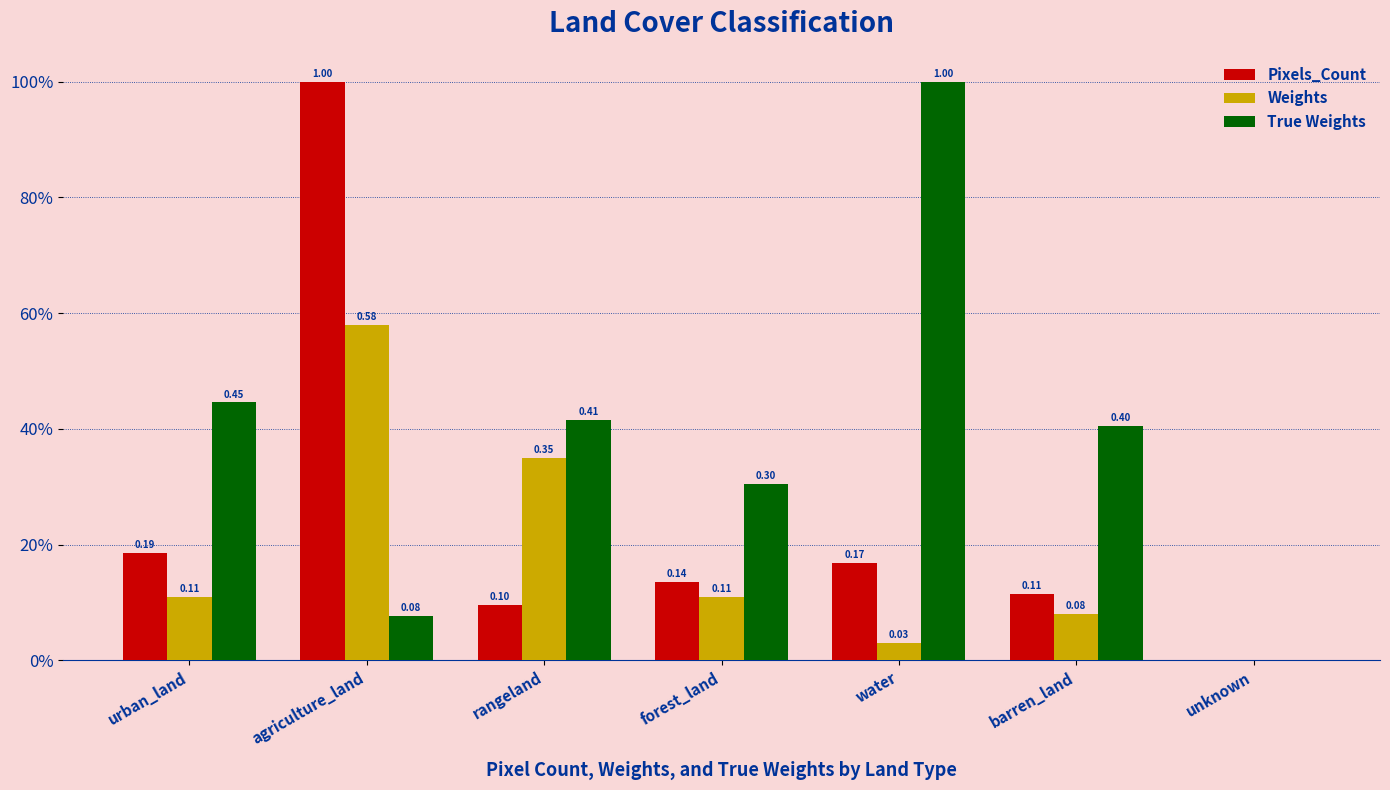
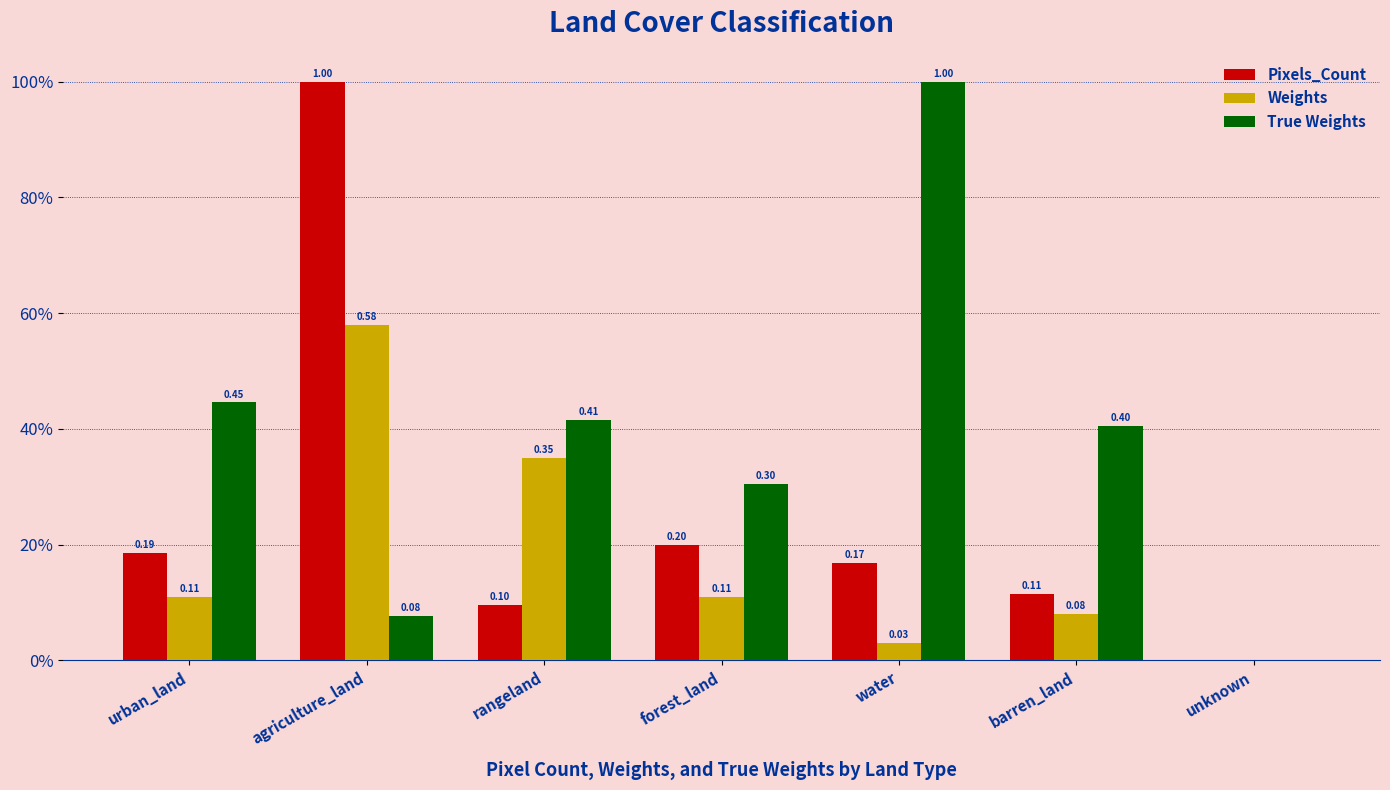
Pixels_Count, forest_land: 0.14 -> 0.20
